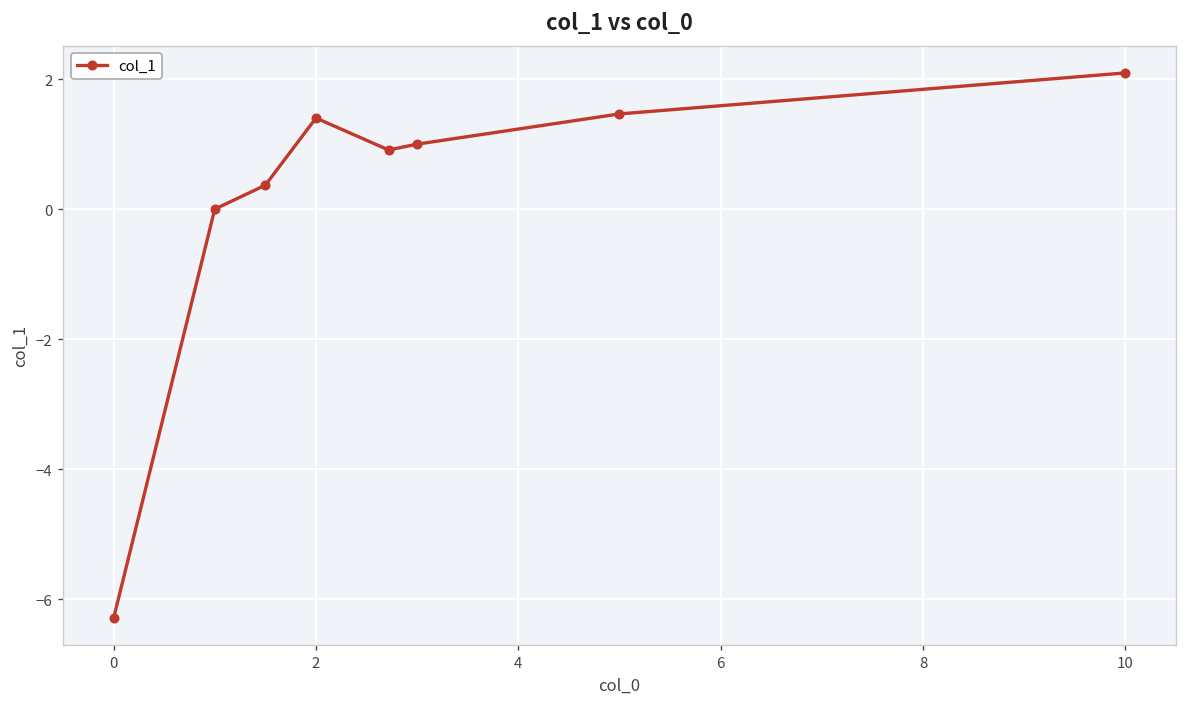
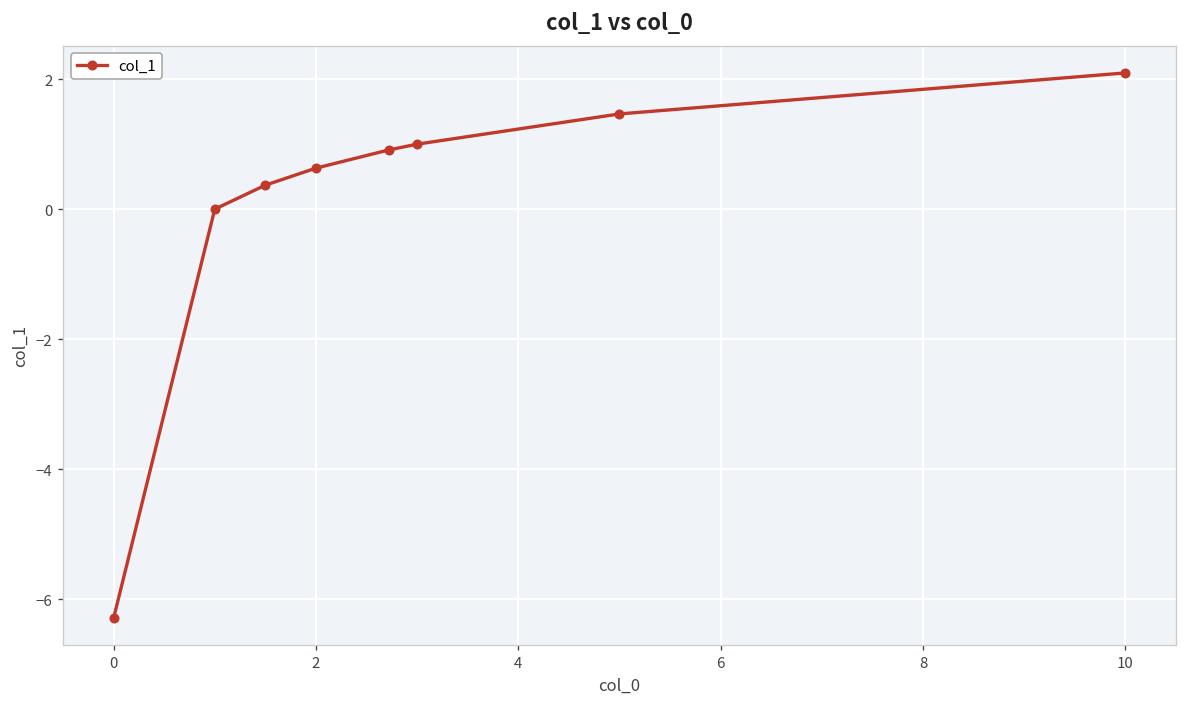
2: 1.4 -> 0.6
